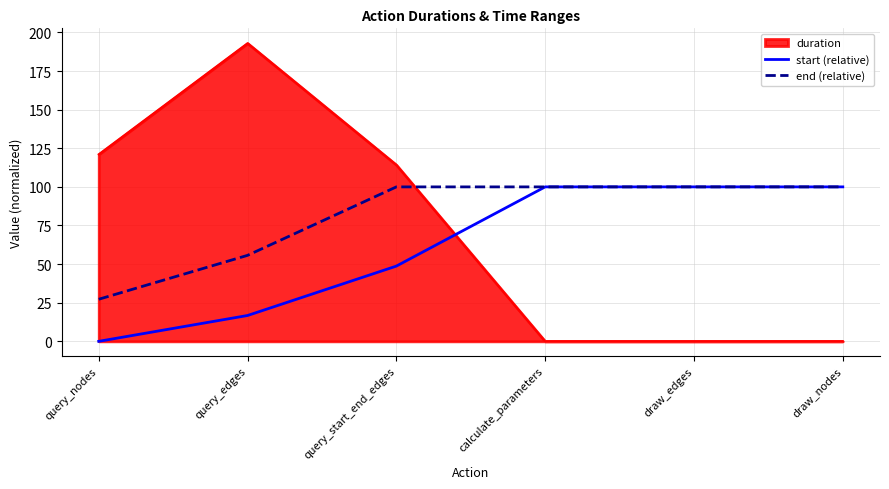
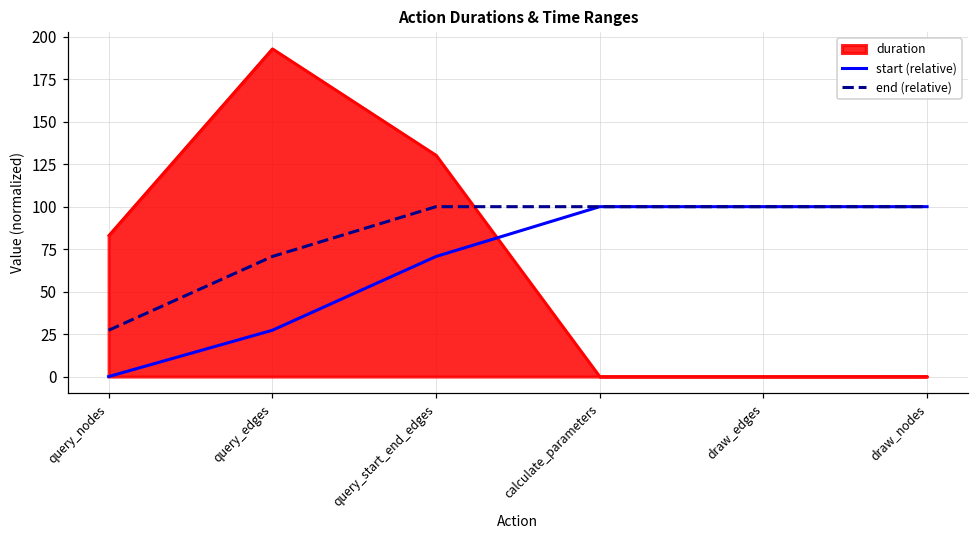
duration, query_nodes: 121 -> 83
start (relative), query_edges: 17 -> 27
end (relative), query_edges: 56 -> 71
duration, query_start_end_edges: 114 -> 130
start (relative), query_start_end_edges: 49 -> 71
